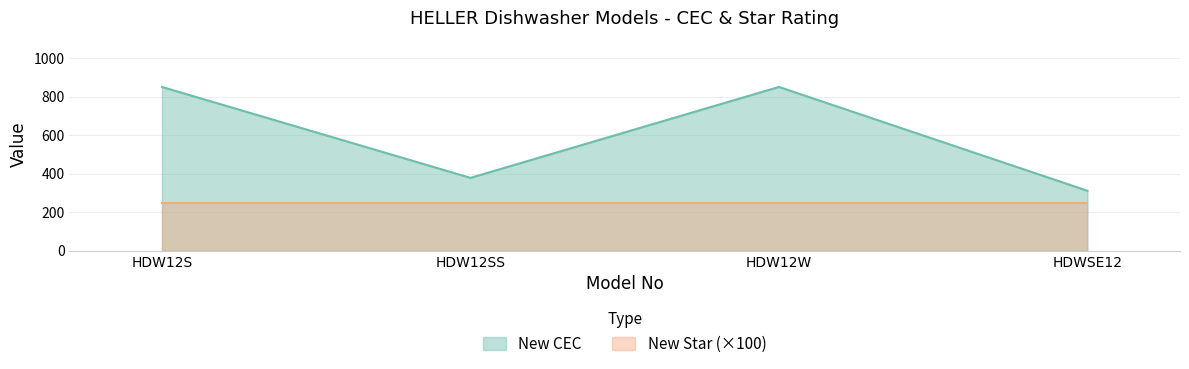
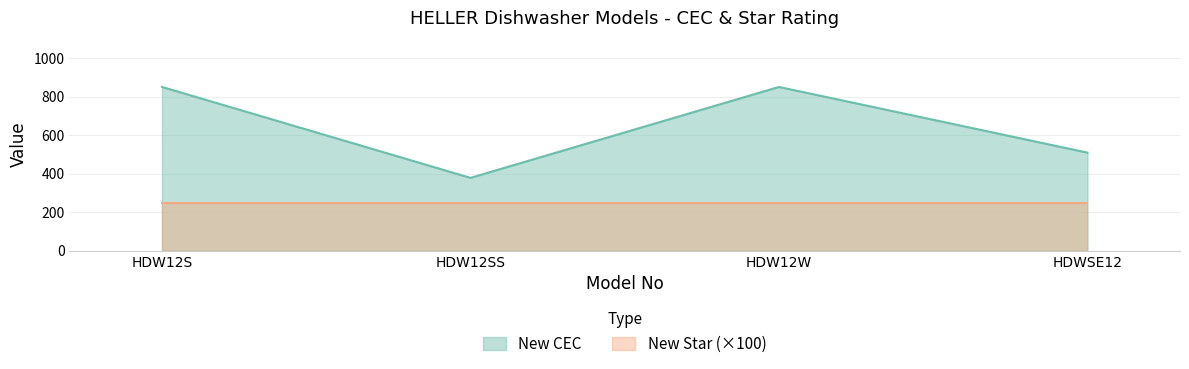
New CEC, HDWSE12: 310 -> 510
